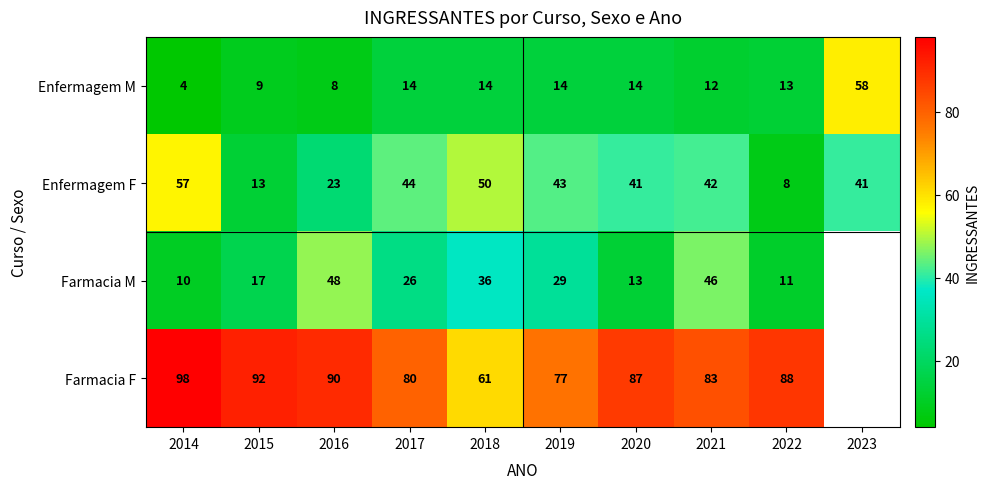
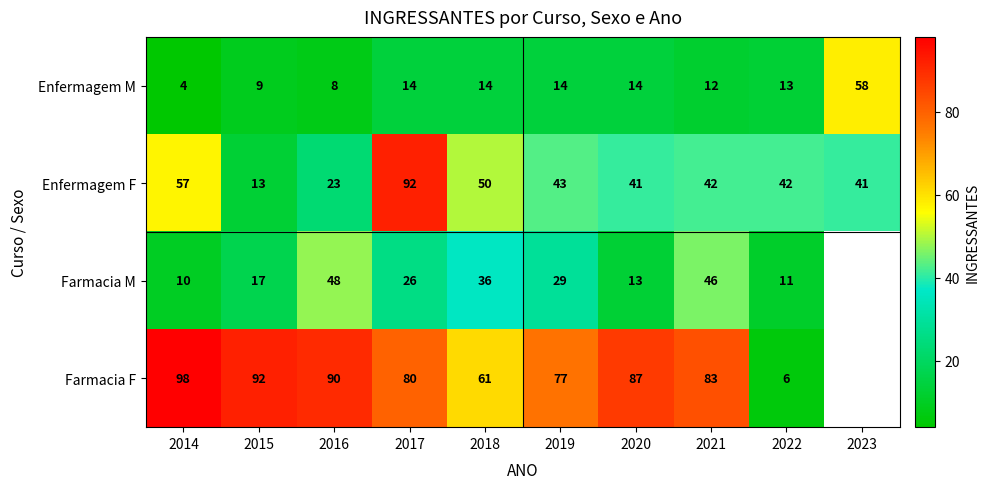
Enfermagem F, 2017: 44 -> 92
Enfermagem F, 2022: 8 -> 42
Farmacia F, 2022: 88 -> 6
